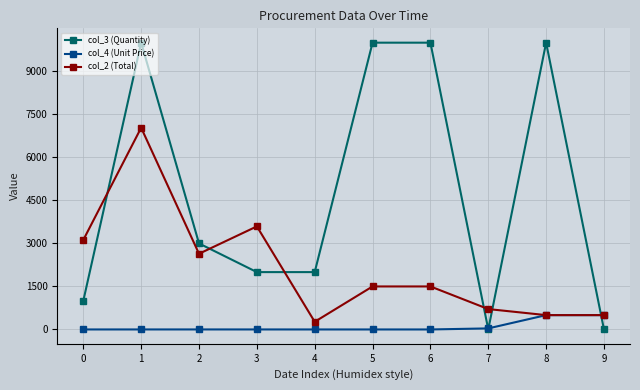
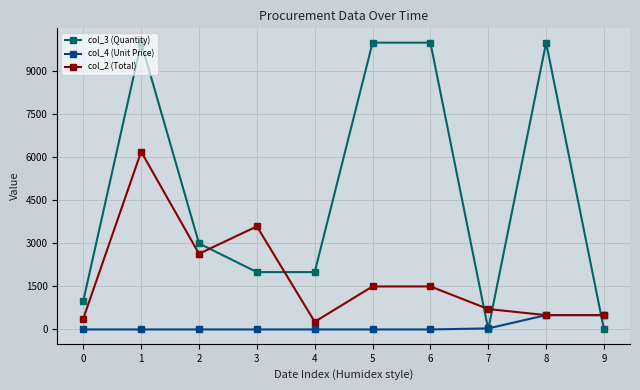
col_2 (Total), 0: 3100 -> 400
col_2 (Total), 1: 7000 -> 6200
